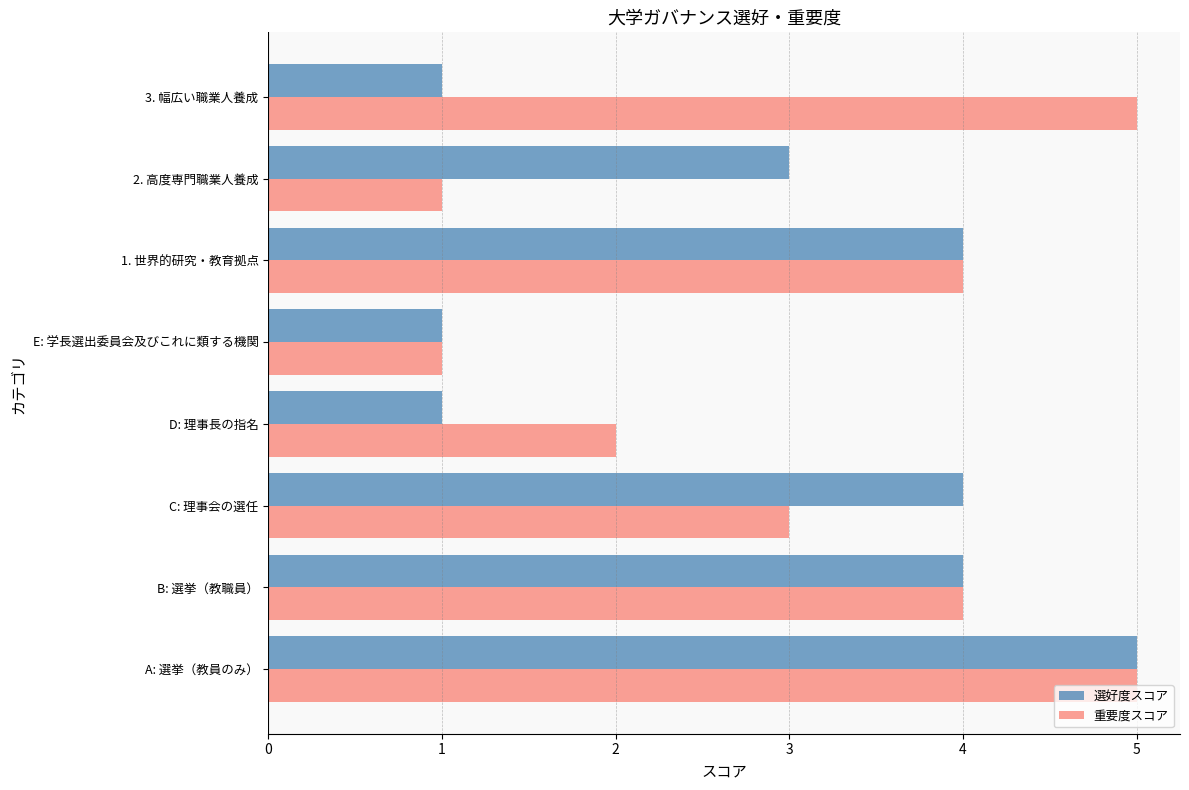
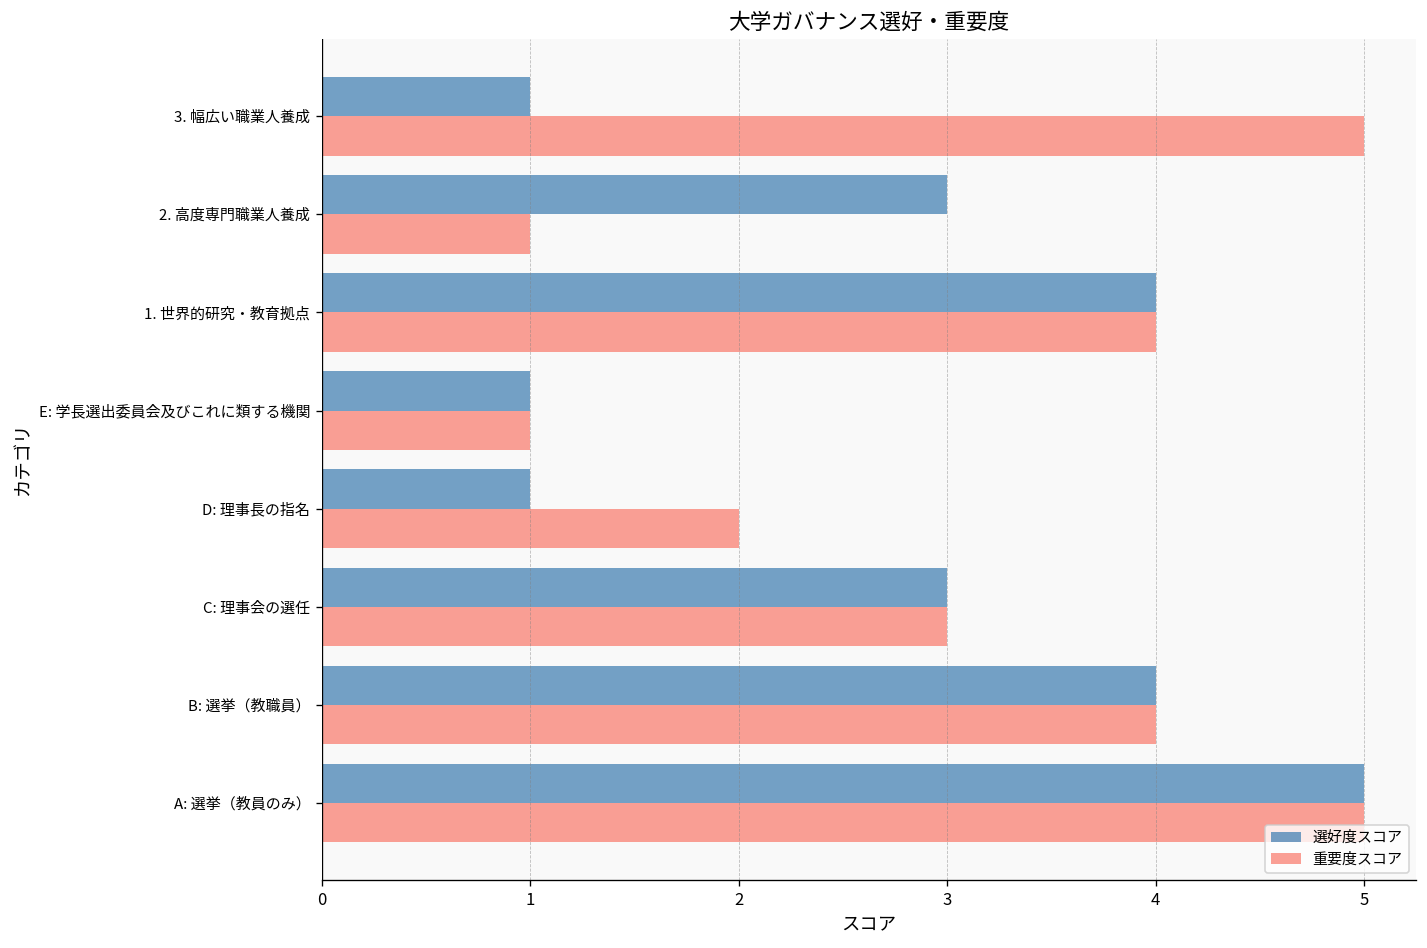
選好度スコア, C: 理事会の選任: 4 -> 3
